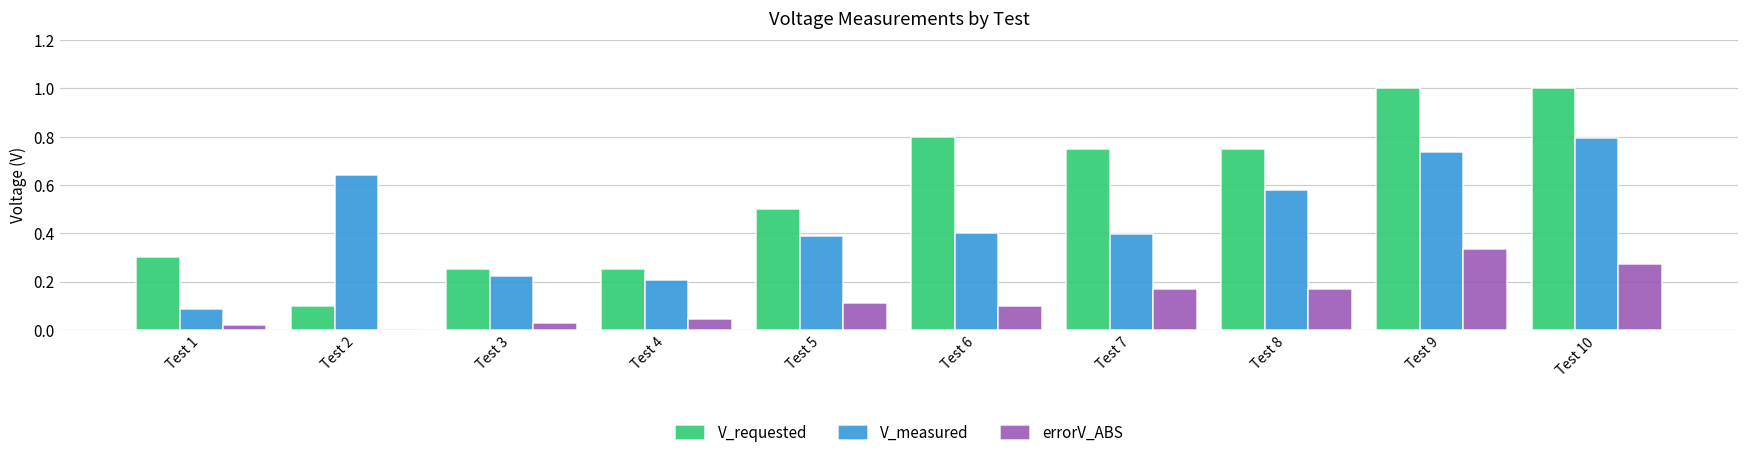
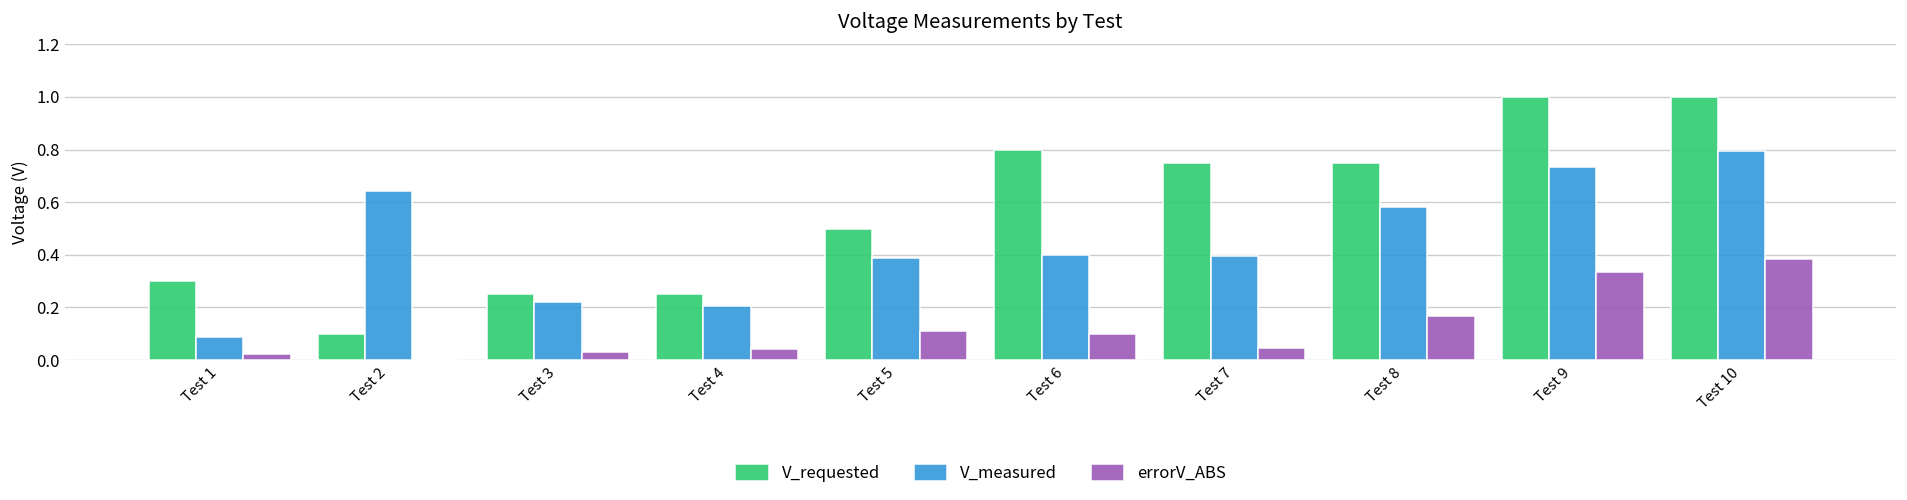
errorV_ABS, Test 7: 0.17 -> 0.05
errorV_ABS, Test 10: 0.27 -> 0.38
